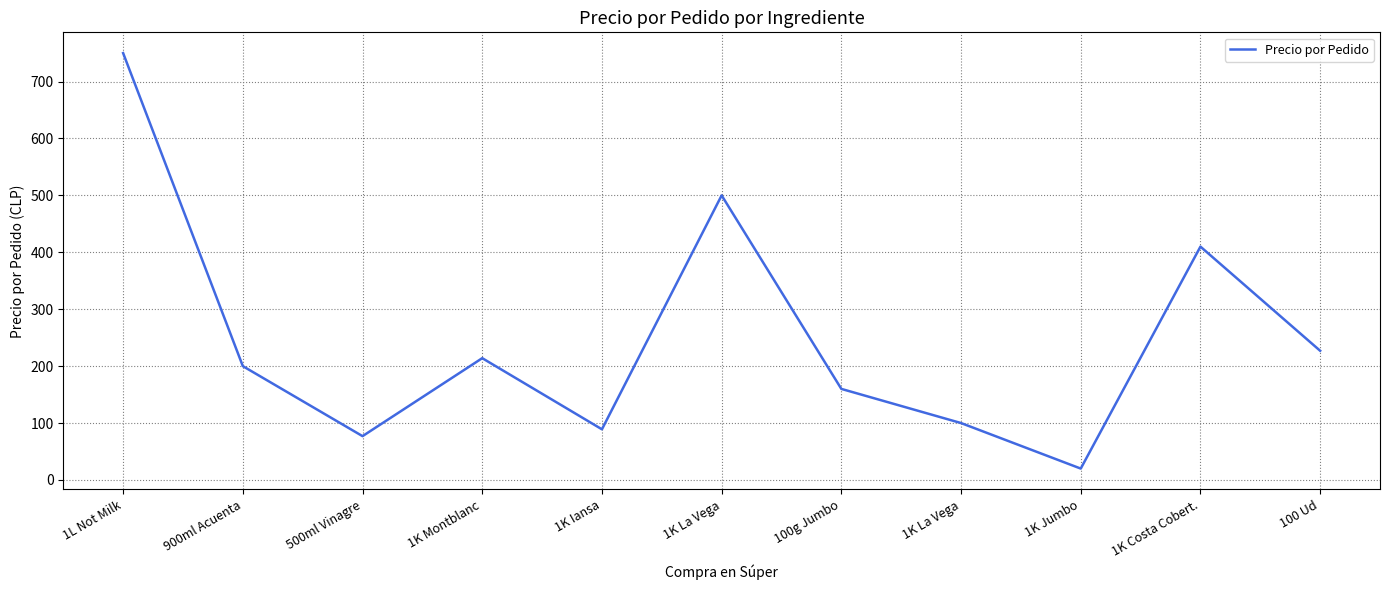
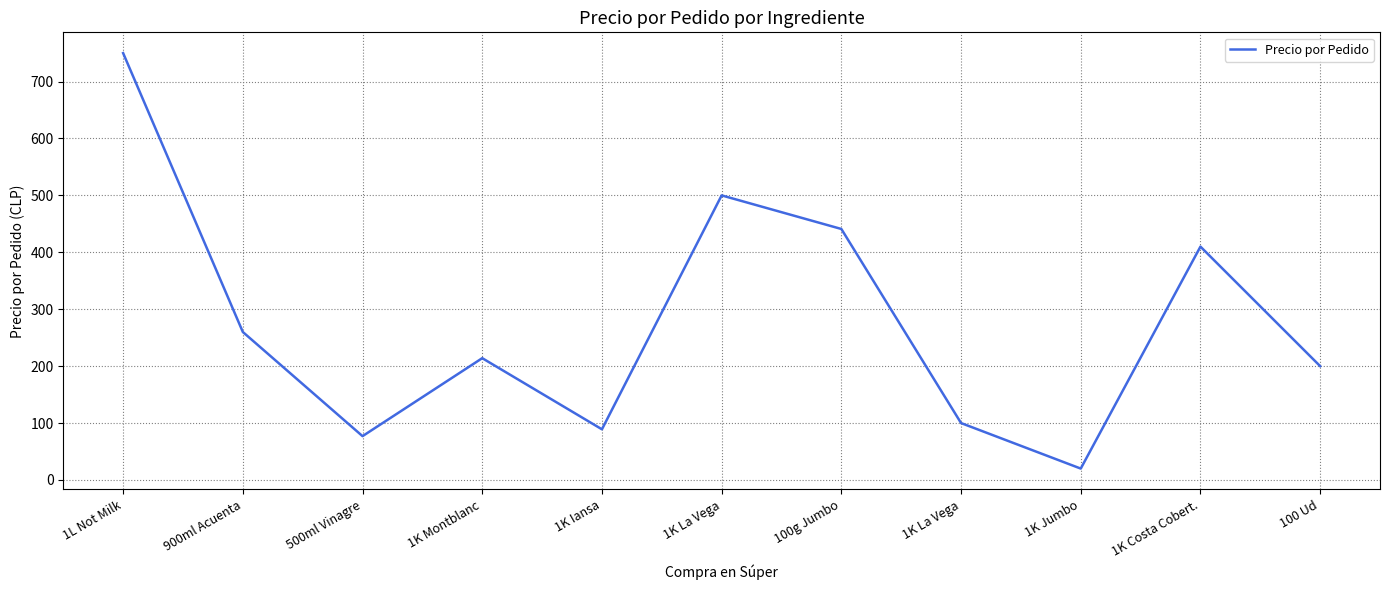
900ml Acuenta: 200 -> 260
100g Jumbo: 160 -> 440
100 Ud: 230 -> 200
